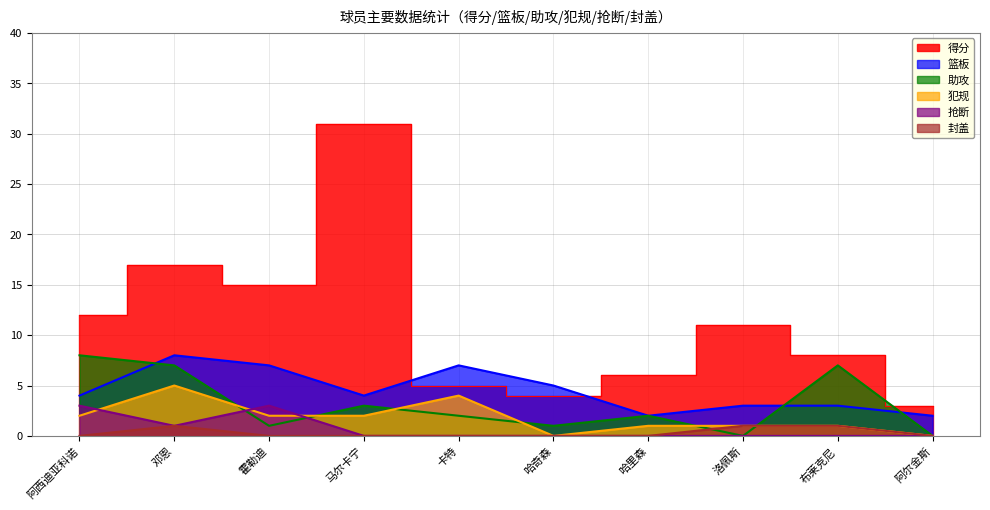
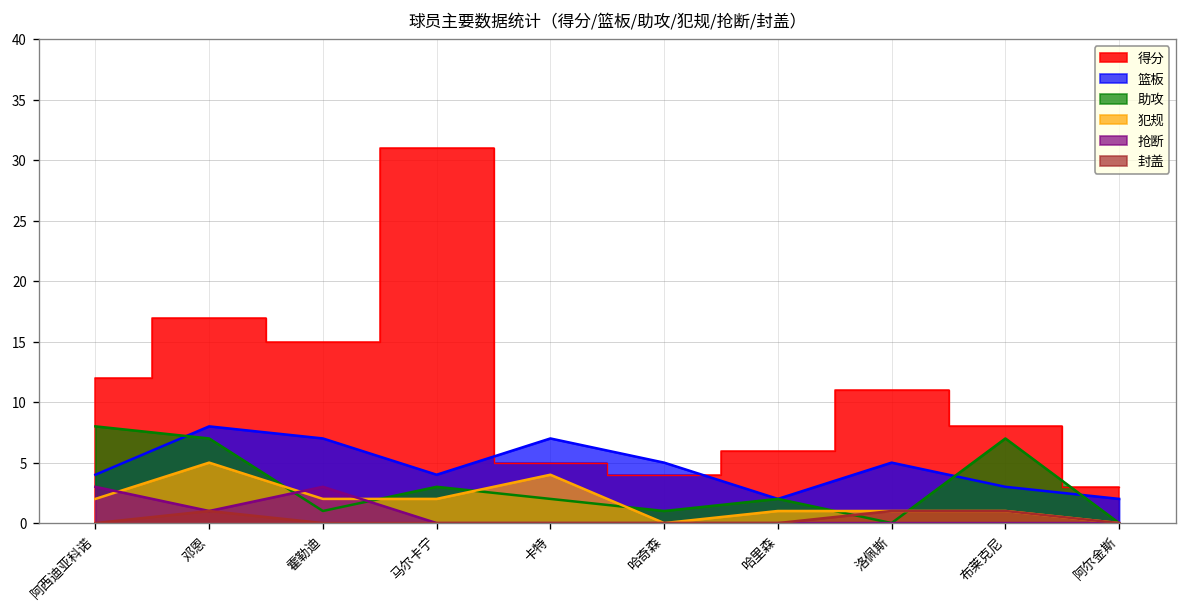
篮板, 洛佩斯: 3 -> 5
